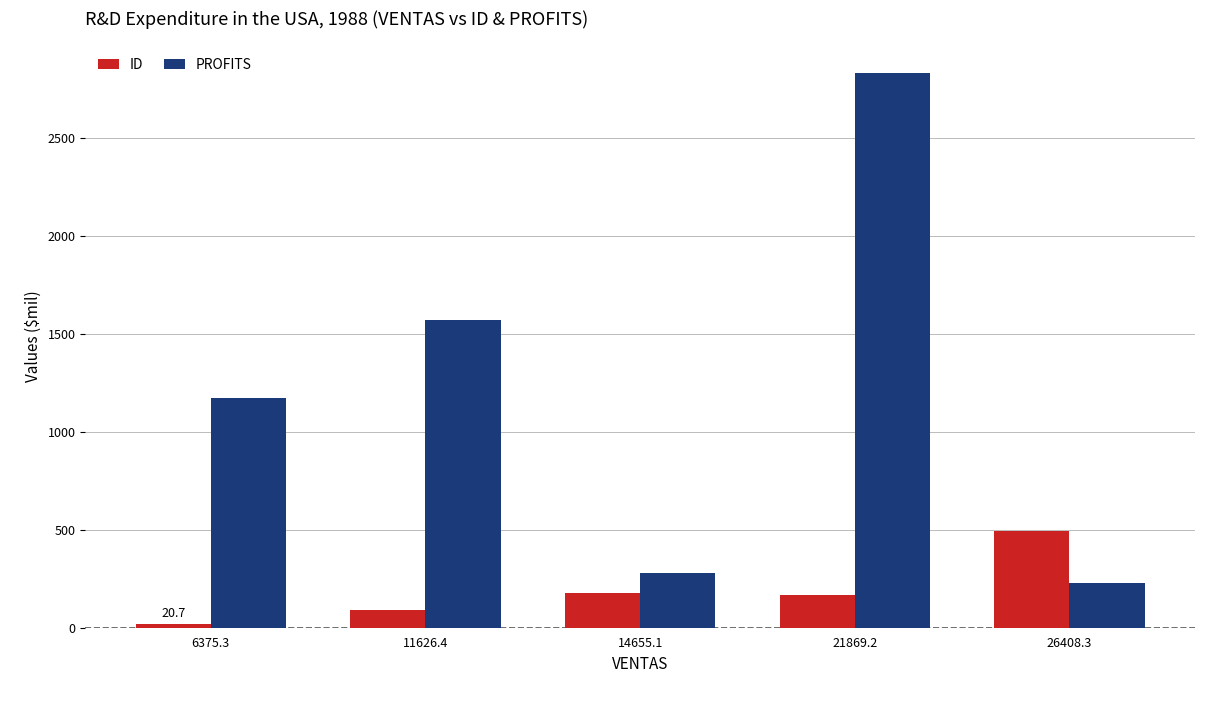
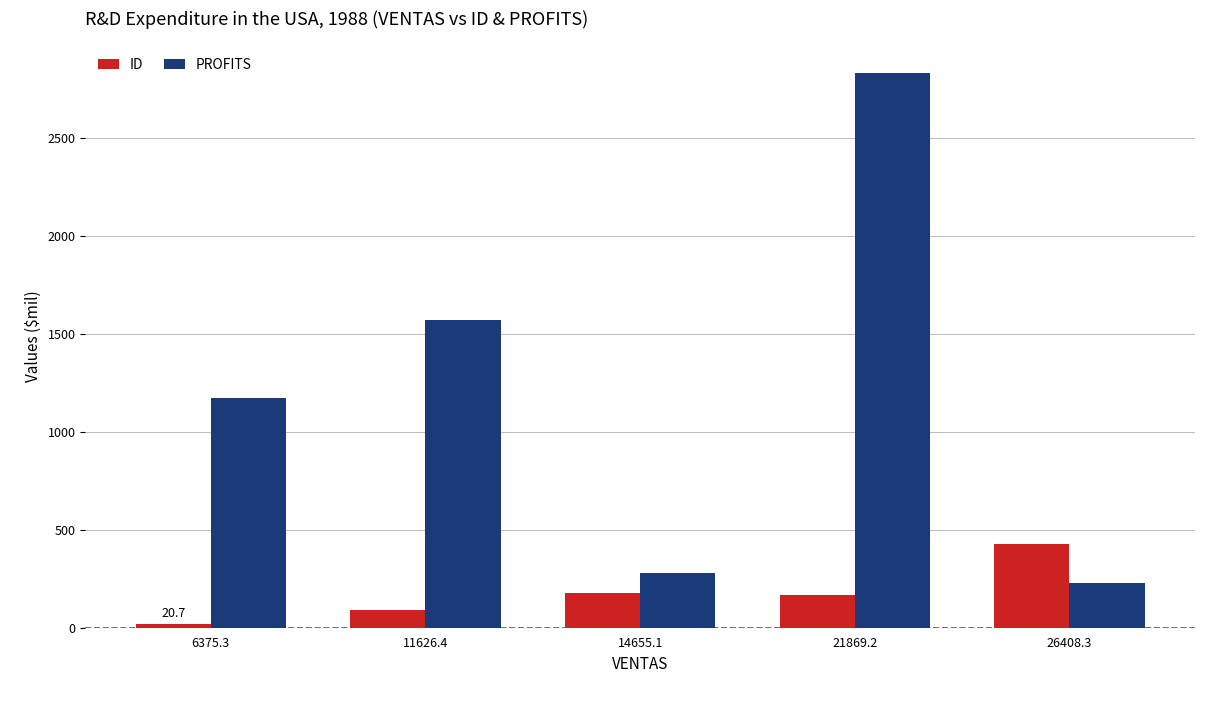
ID, 26408.3: 490 -> 430
